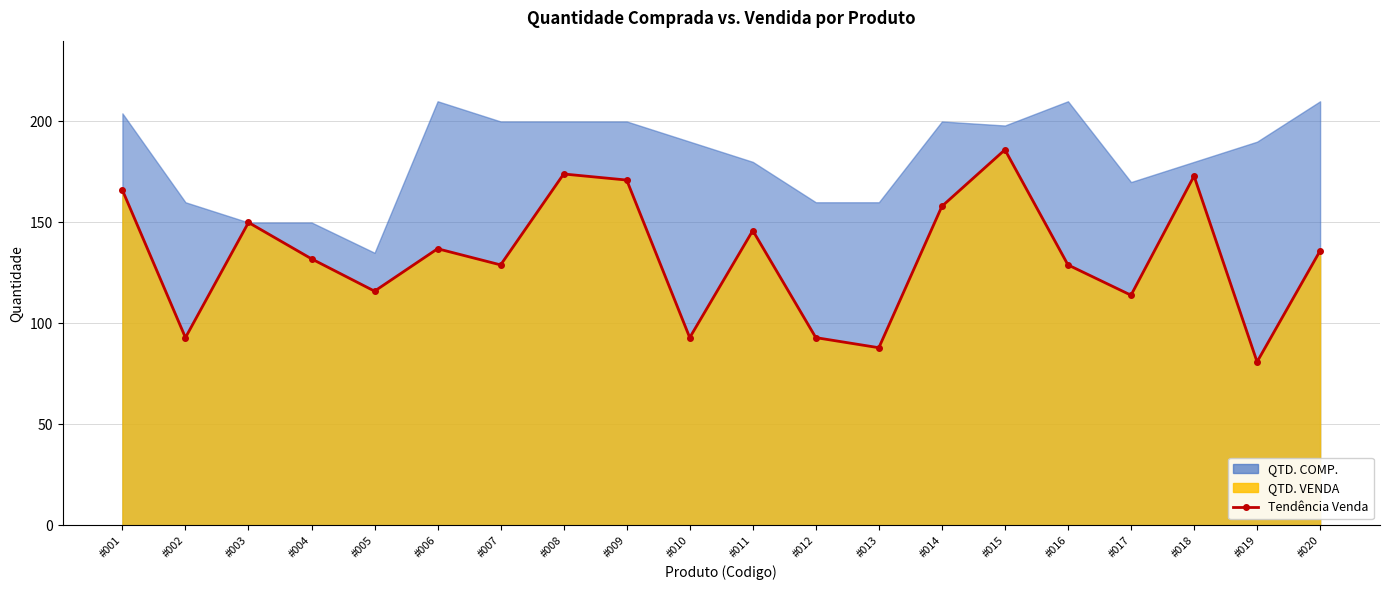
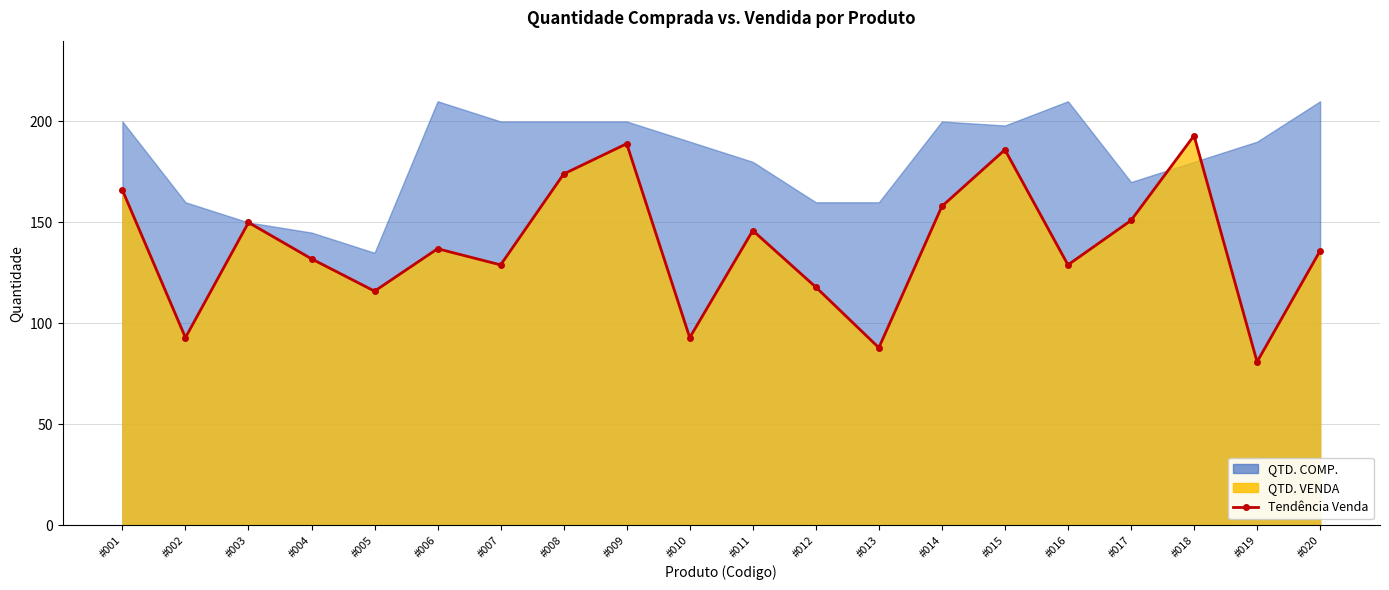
QTD. COMP., #001: 204 -> 200
QTD. COMP., #004: 150 -> 145
QTD. VENDA, #009: 171 -> 189
QTD. VENDA, #012: 93 -> 118
QTD. VENDA, #017: 114 -> 151
QTD. VENDA, #018: 173 -> 193
